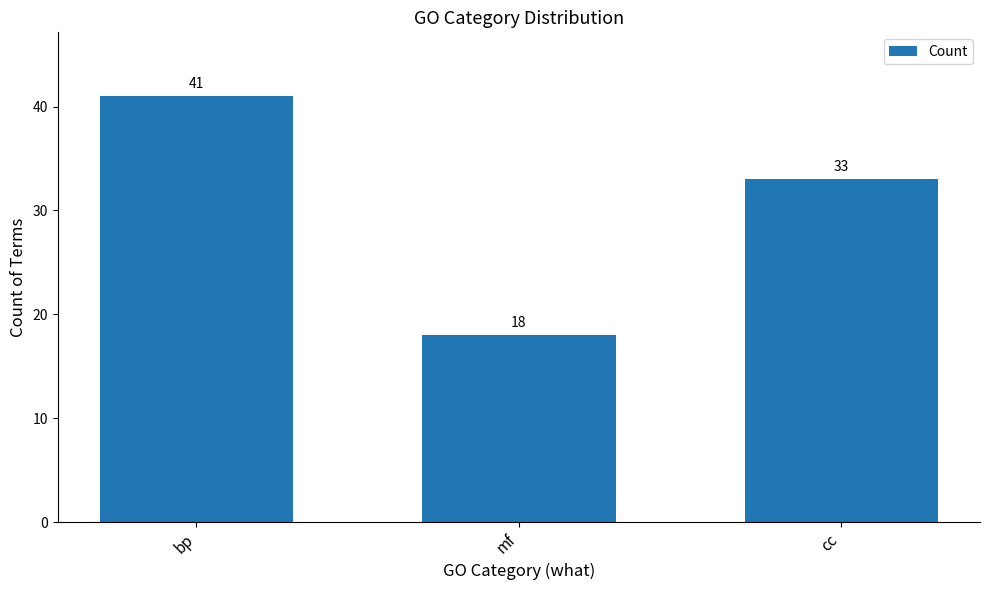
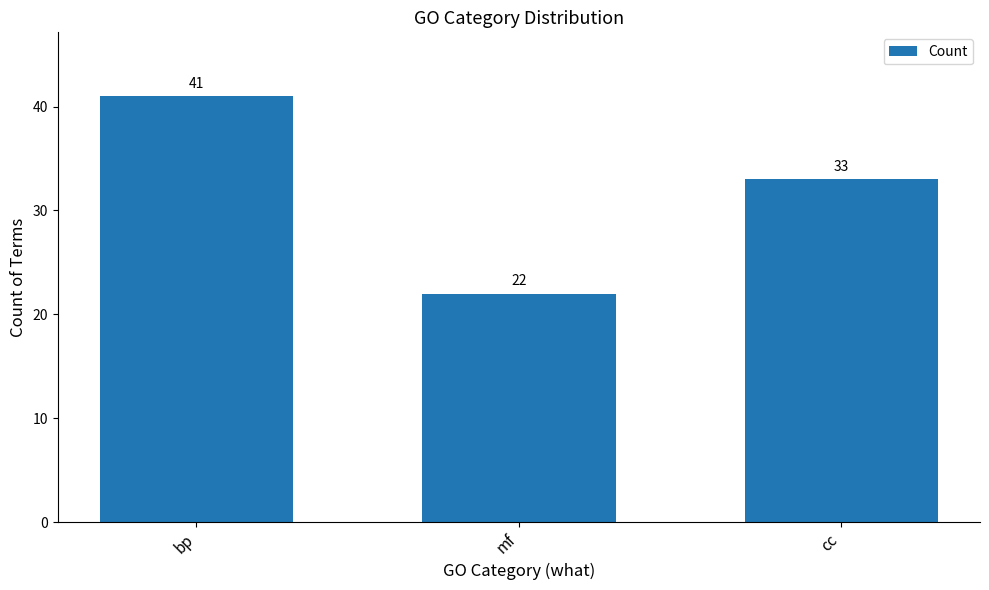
mf: 18 -> 22
